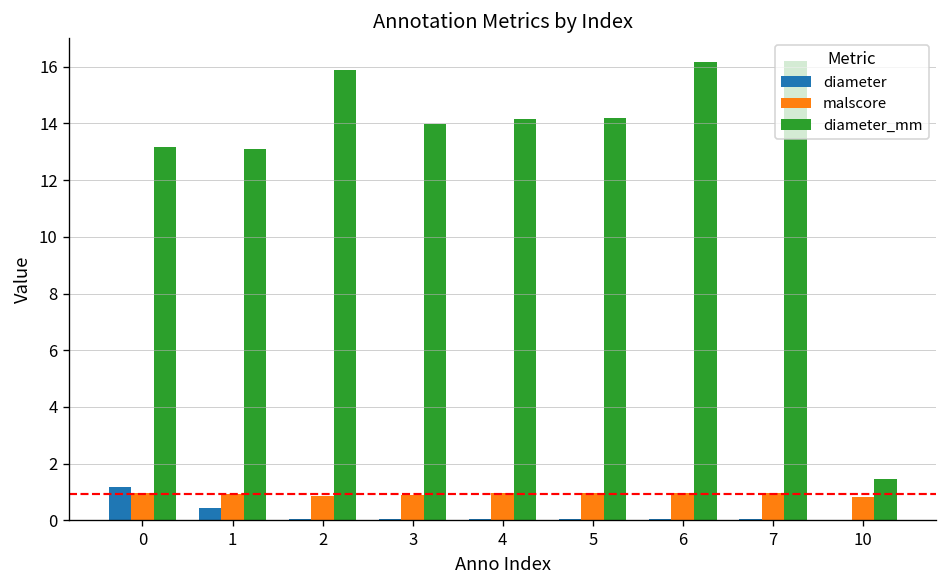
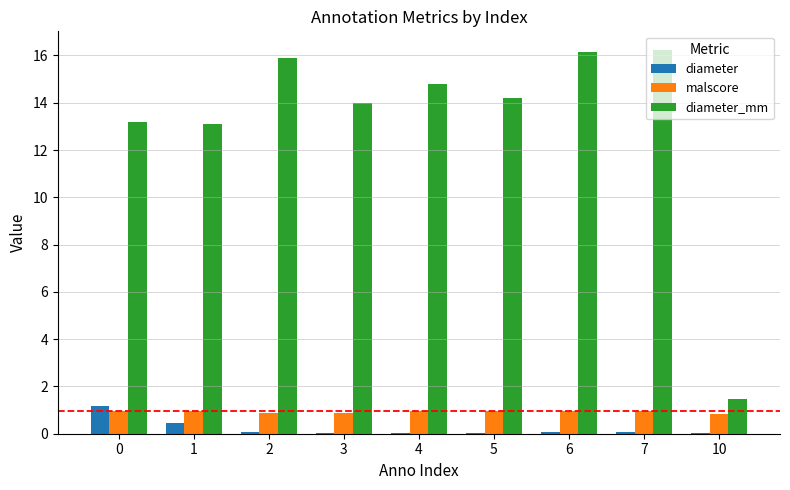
diameter_mm, 4: 14.2 -> 14.8
